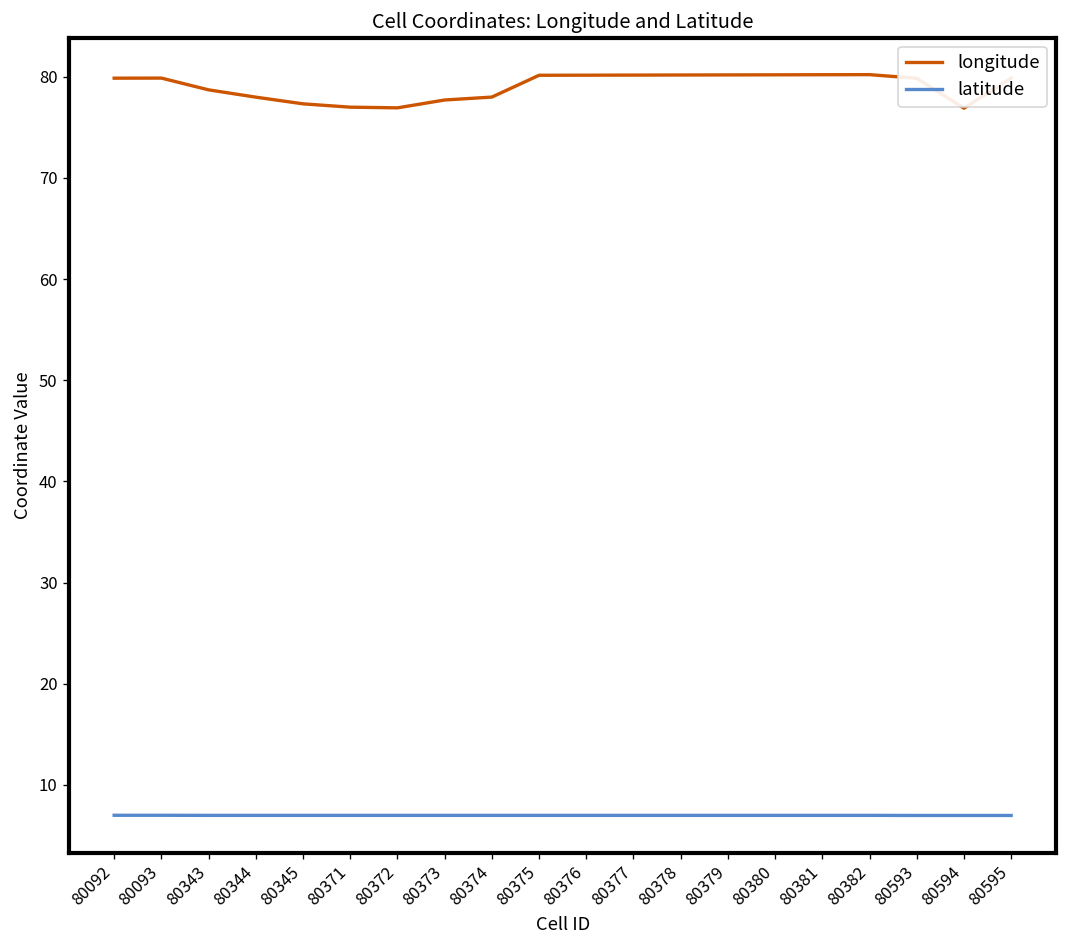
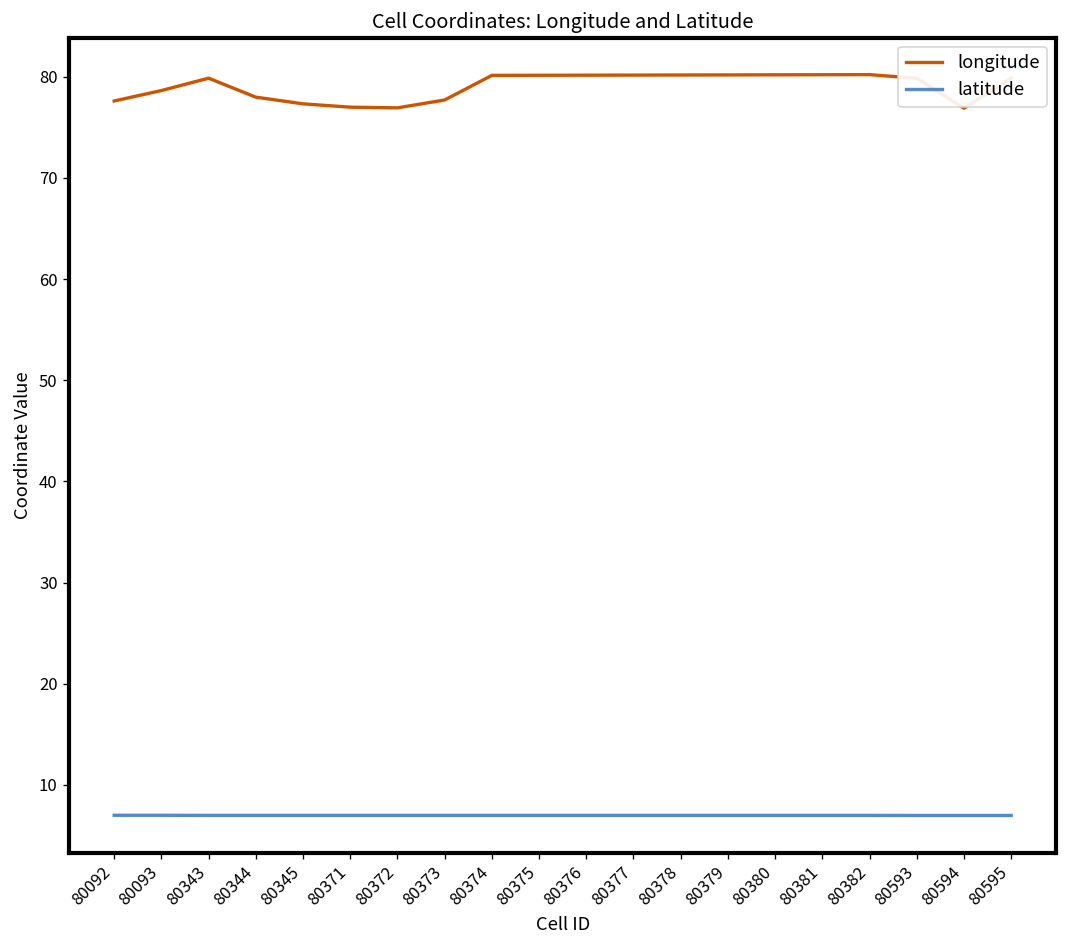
longitude, 80092: 80 -> 78
longitude, 80093: 80 -> 79
longitude, 80343: 79 -> 80
longitude, 80374: 78 -> 80
